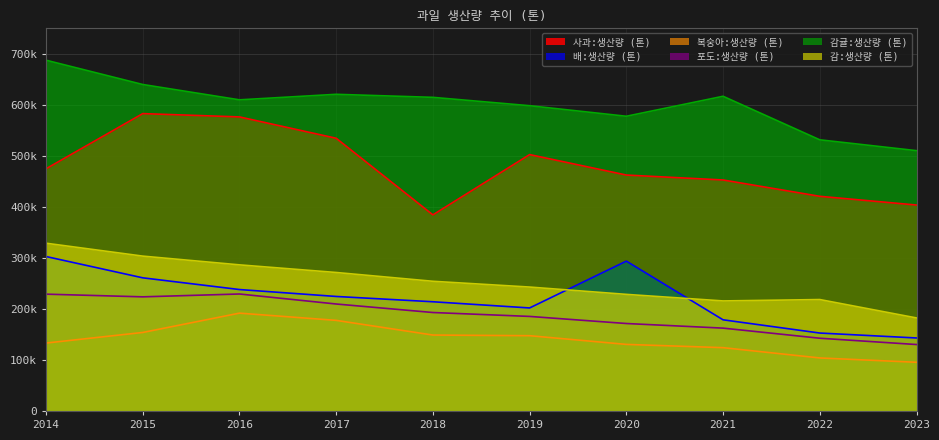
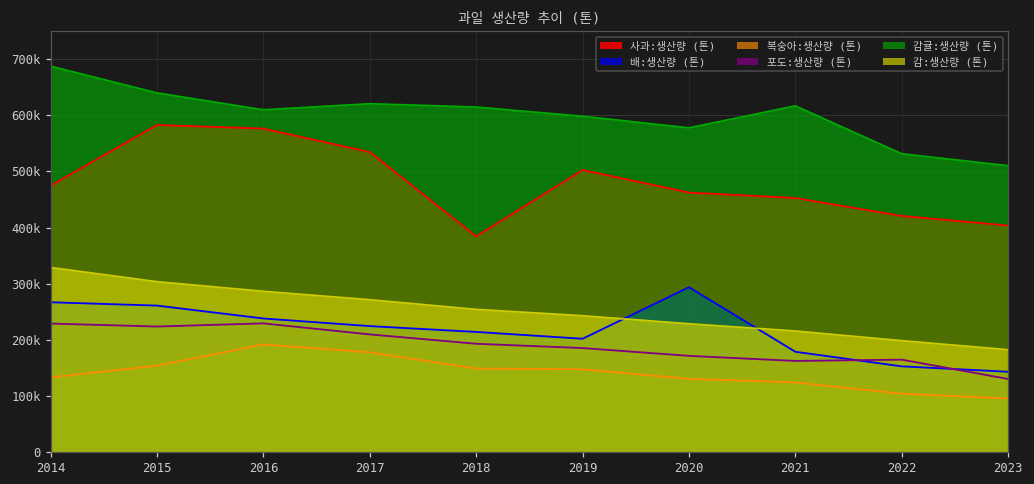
배:생산량 (톤), 2014: 300000 -> 270000
포도:생산량 (톤), 2022: 140000 -> 160000
감:생산량 (톤), 2022: 220000 -> 200000
